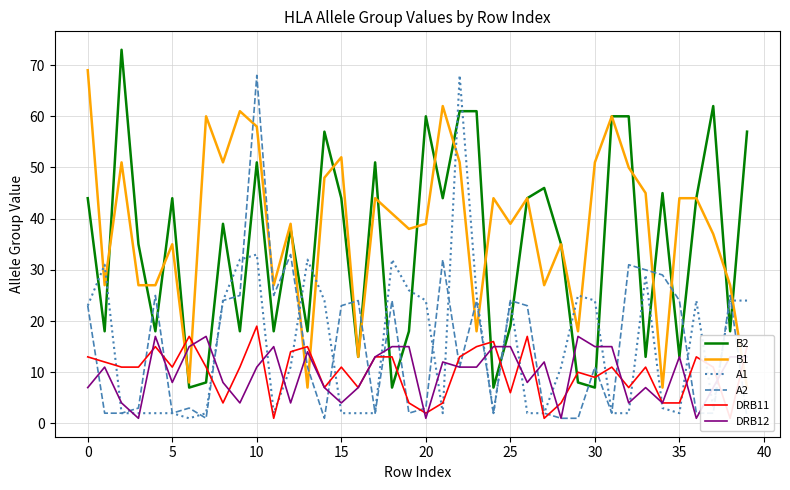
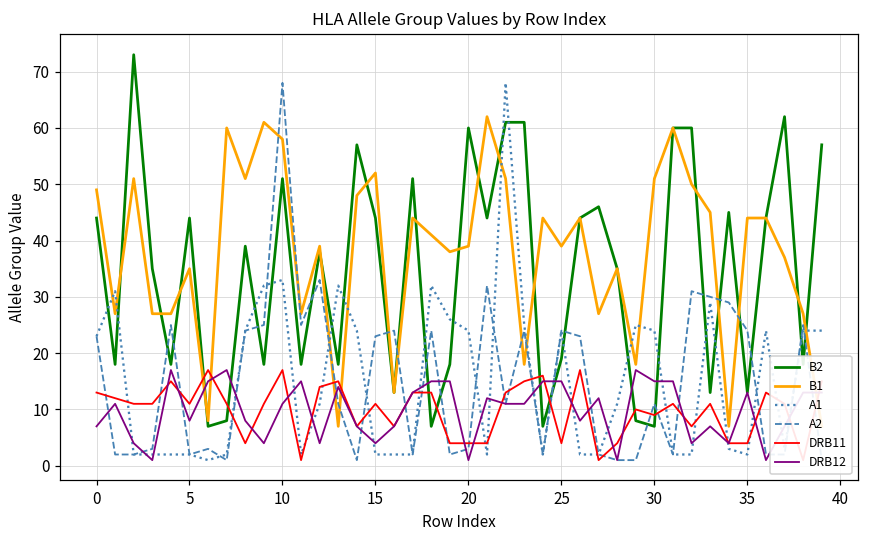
B1, 0: 69 -> 49
DRB11, 10: 19 -> 17
DRB11, 20: 2 -> 4
DRB11, 25: 6 -> 4
